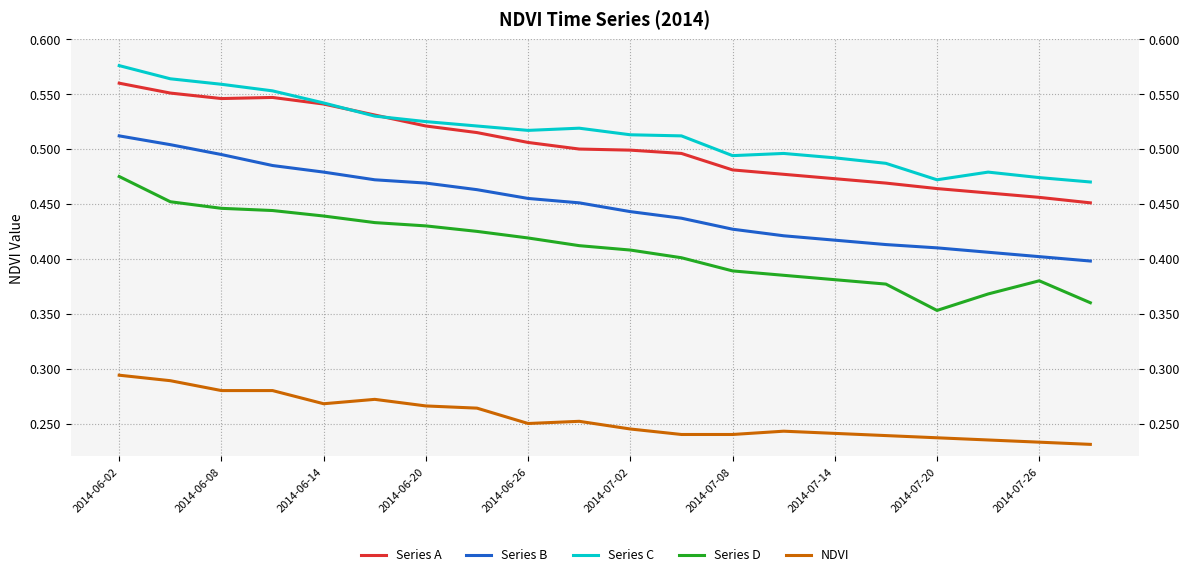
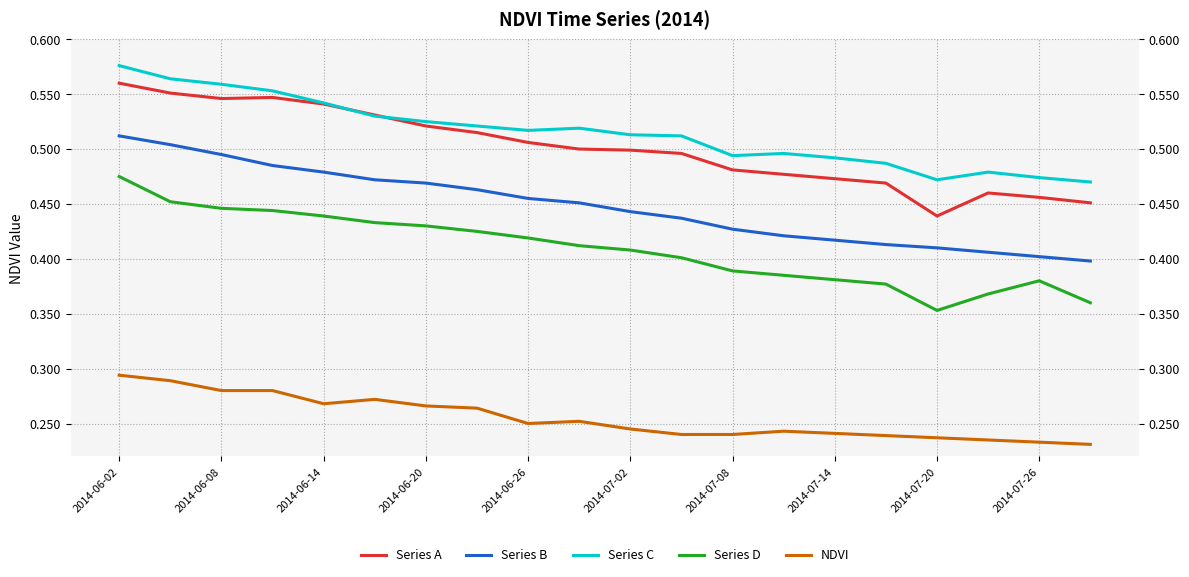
Series A, 2014-07-20: 0.464 -> 0.439
